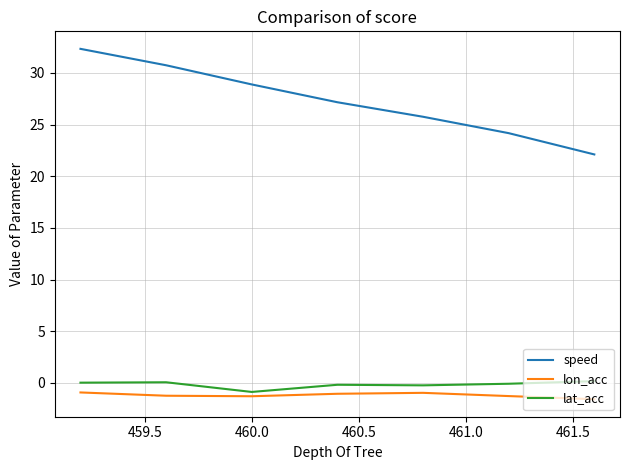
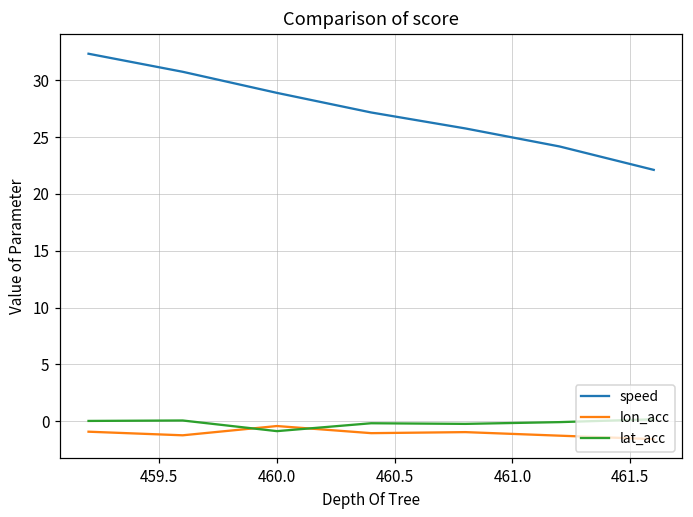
lon_acc, 460.0: -1.3 -> -0.4
